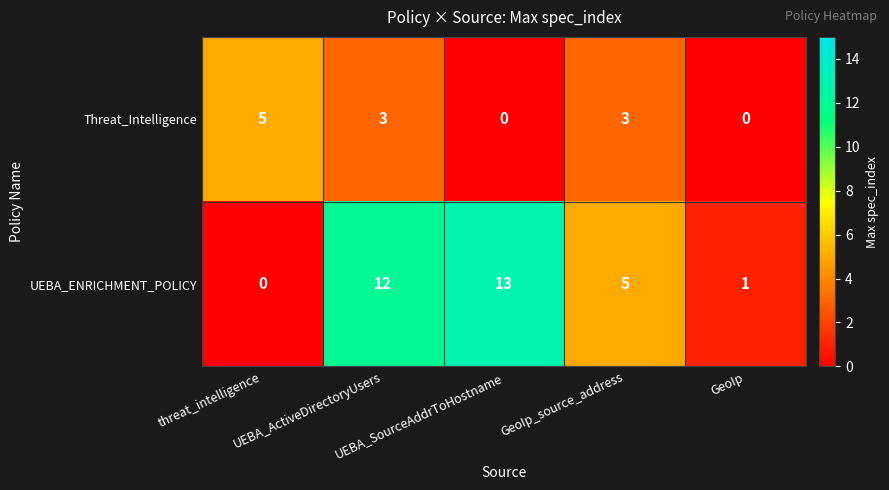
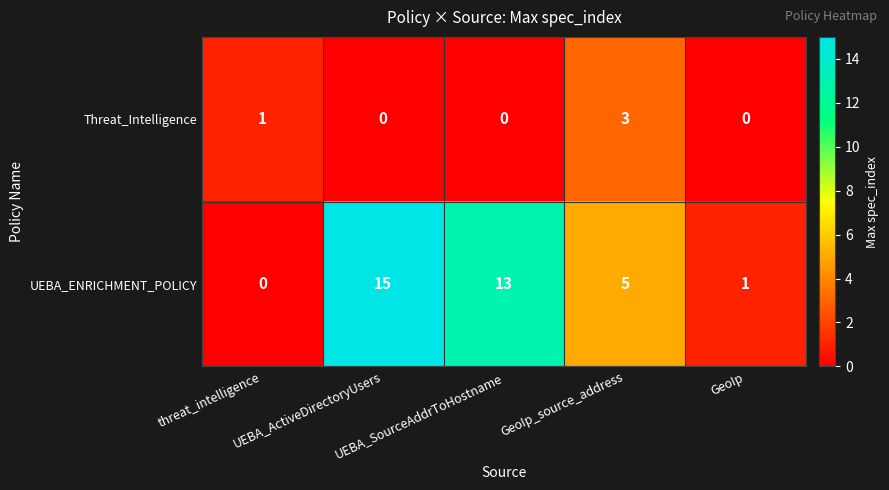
Threat_Intelligence, threat_intelligence: 5 -> 1
Threat_Intelligence, UEBA_ActiveDirectoryUsers: 3 -> 0
UEBA_ENRICHMENT_POLICY, UEBA_ActiveDirectoryUsers: 12 -> 15
